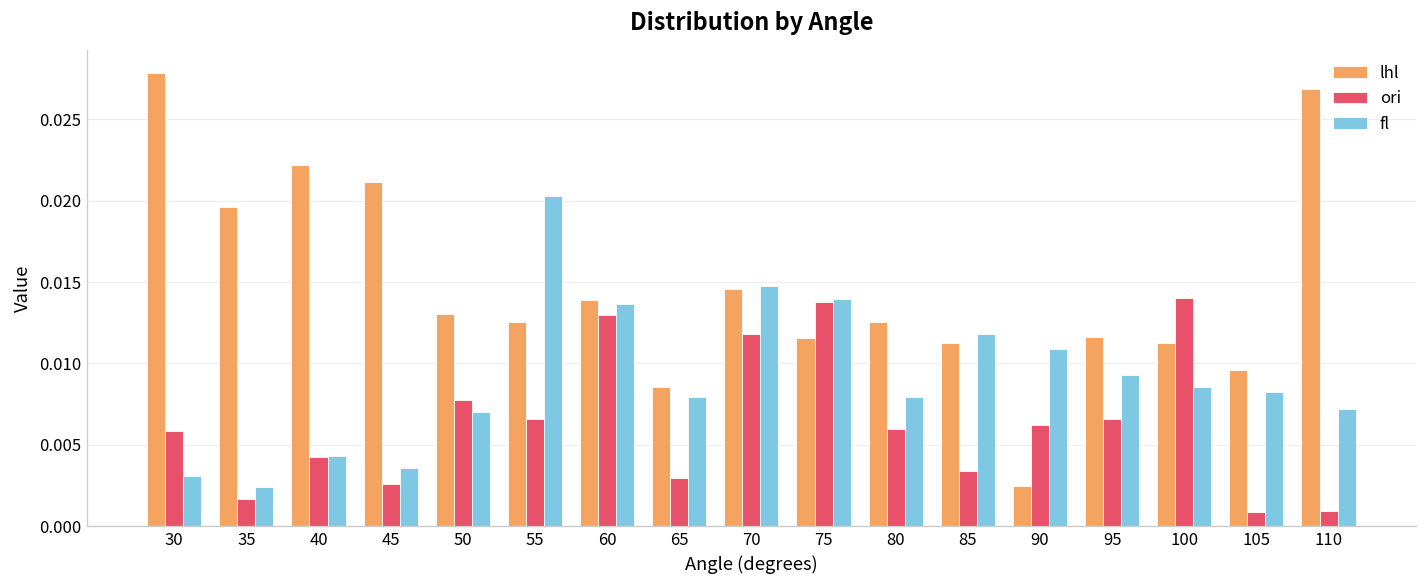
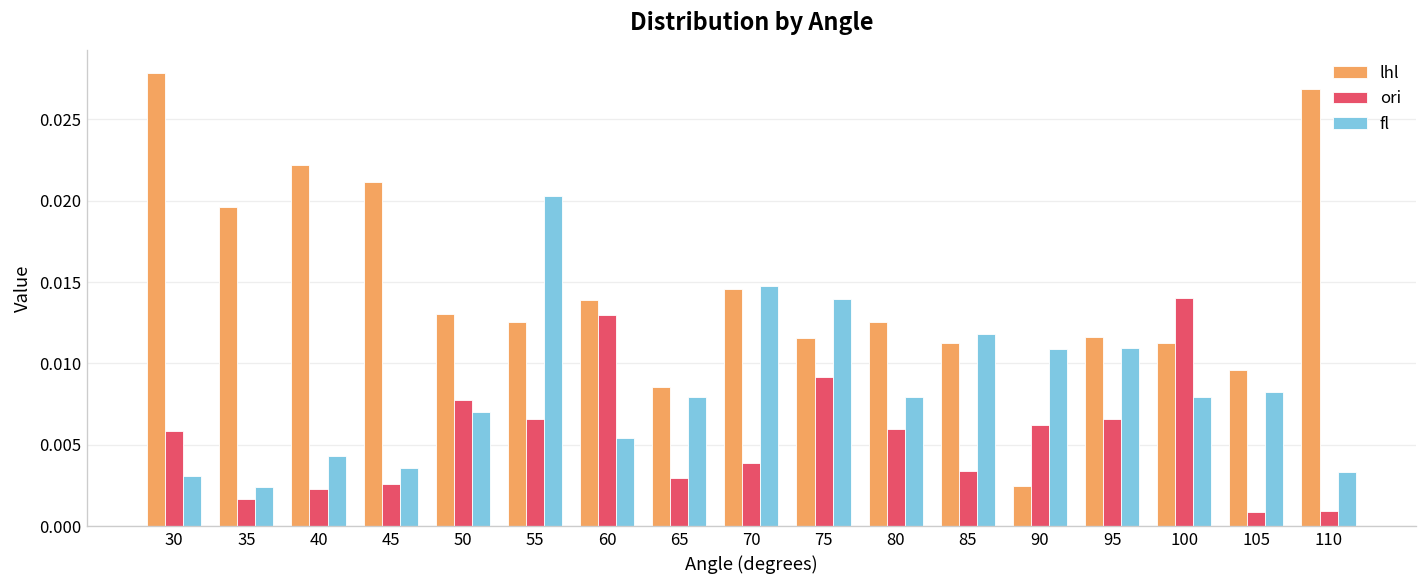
ori, 40: 0.0043 -> 0.0023
fl, 60: 0.0137 -> 0.0054
ori, 70: 0.0118 -> 0.0039
ori, 75: 0.0138 -> 0.0091
fl, 95: 0.0093 -> 0.0109
fl, 100: 0.0085 -> 0.0079
fl, 110: 0.0072 -> 0.0033
